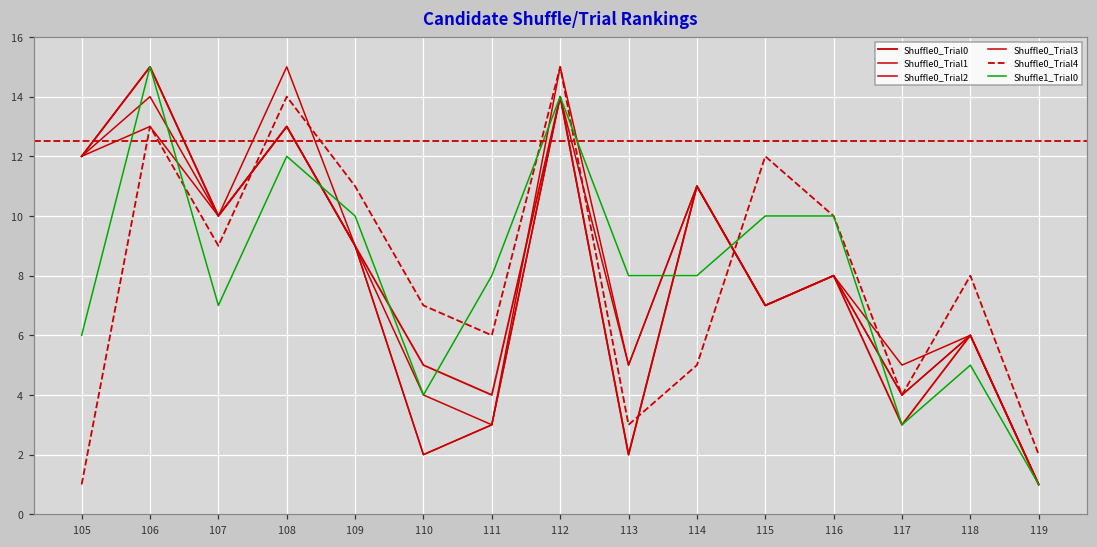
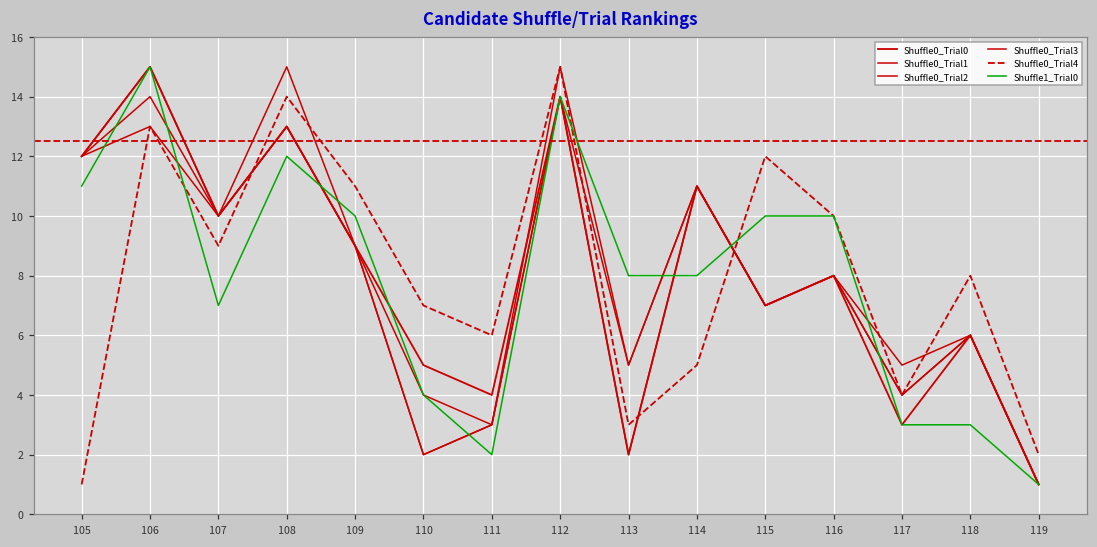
Shuffle1_Trial0, 105: 6 -> 11
Shuffle1_Trial0, 111: 8 -> 2
Shuffle1_Trial0, 118: 5 -> 3
